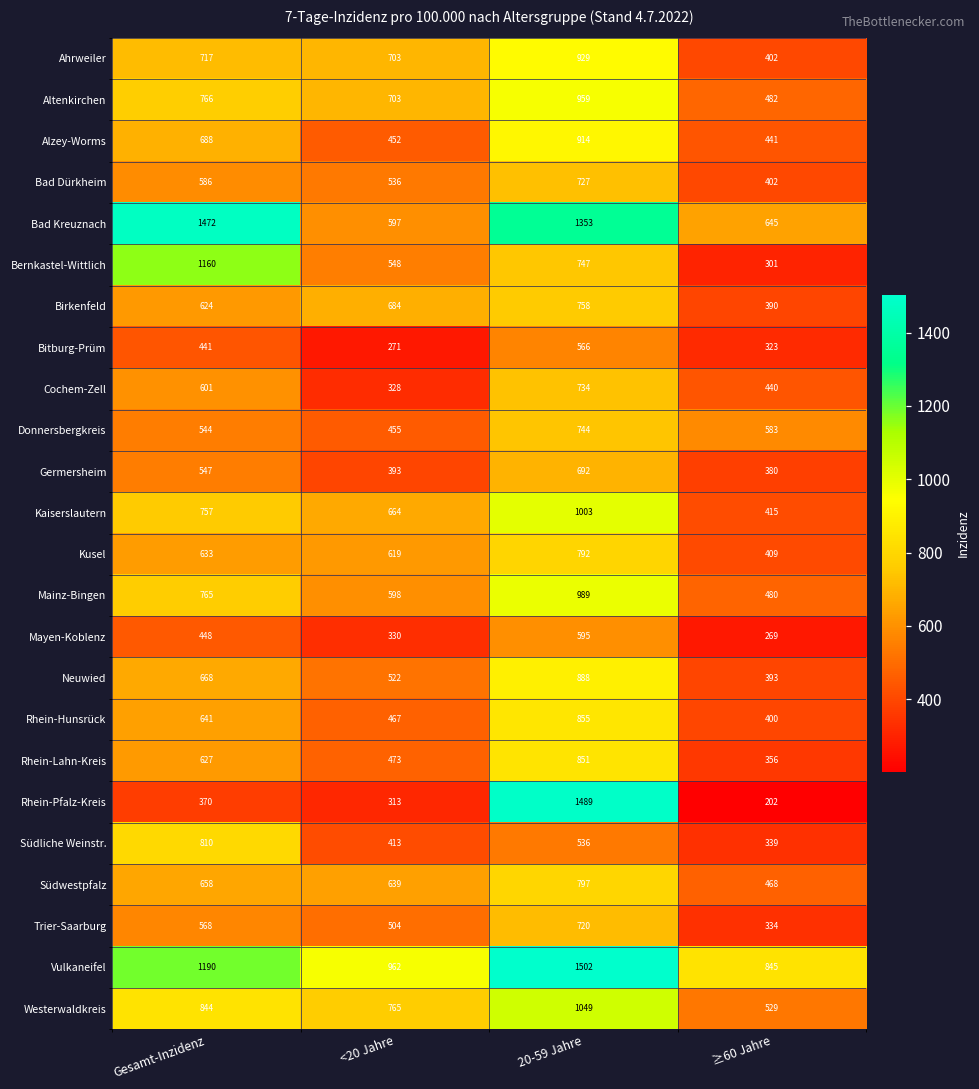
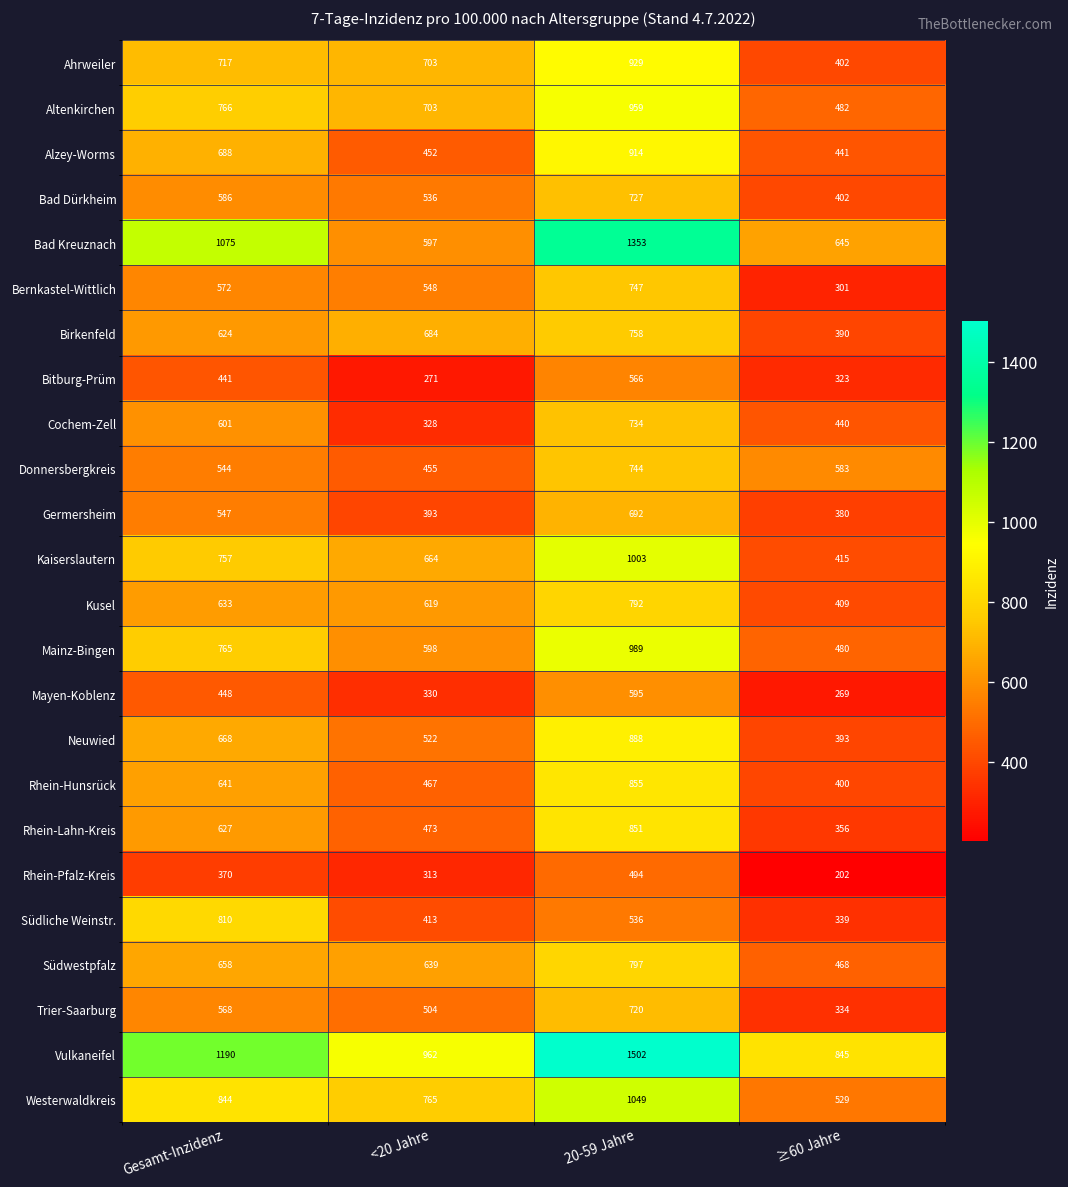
Bad Kreuznach, Gesamt-Inzidenz: 1472 -> 1075
Bernkastel-Wittlich, Gesamt-Inzidenz: 1160 -> 572
Rhein-Pfalz-Kreis, 20-59 Jahre: 1489 -> 494
